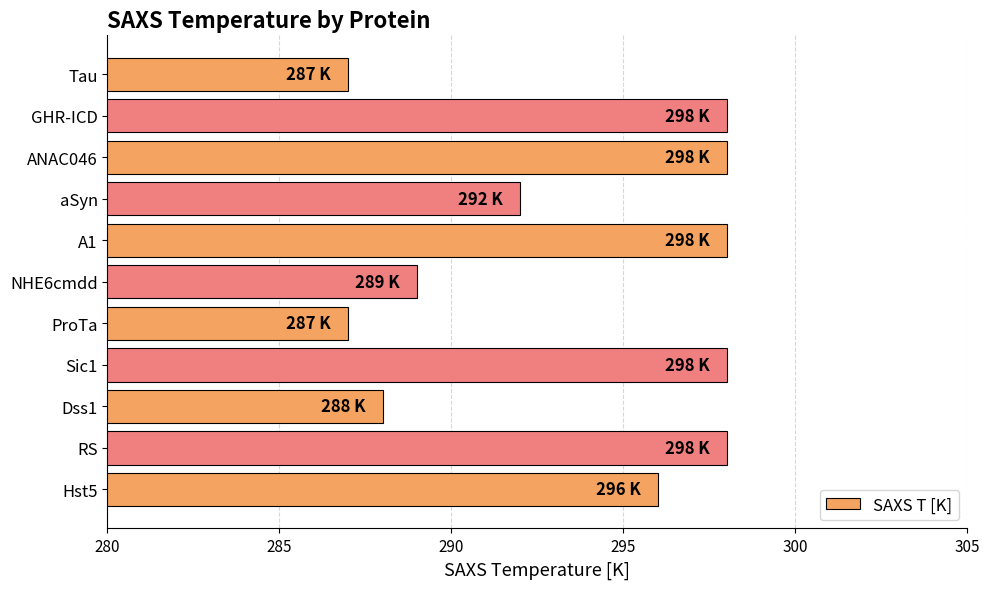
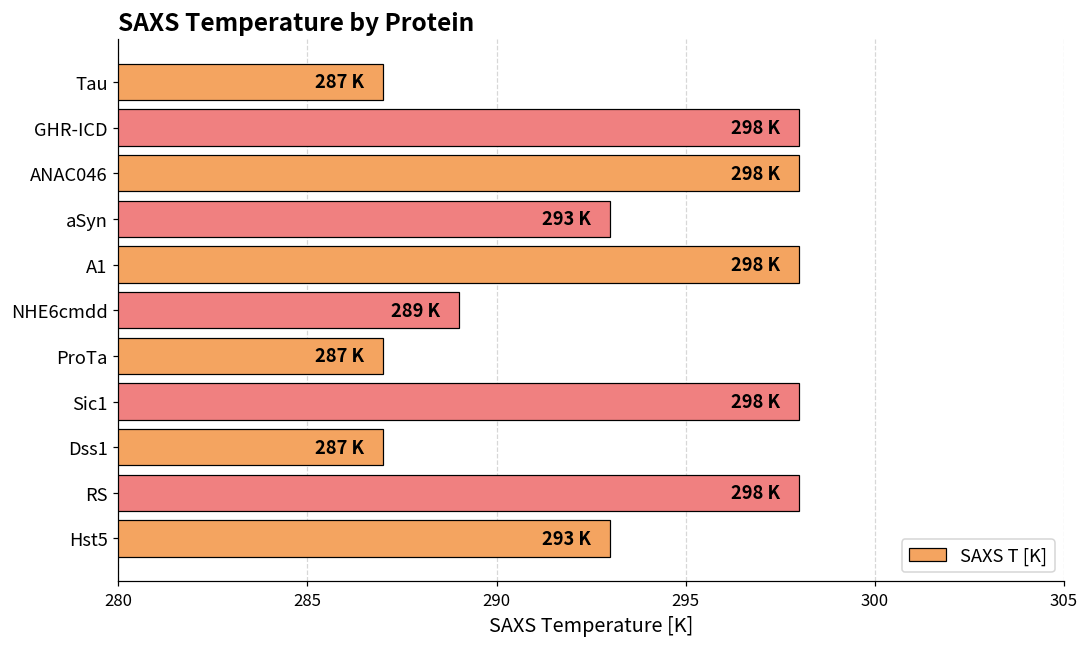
aSyn: 292 -> 293
Dss1: 288 -> 287
Hst5: 296 -> 293
